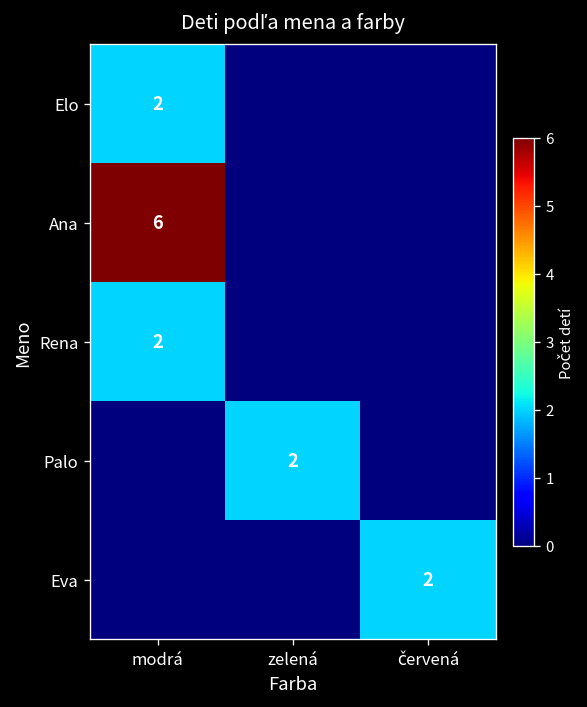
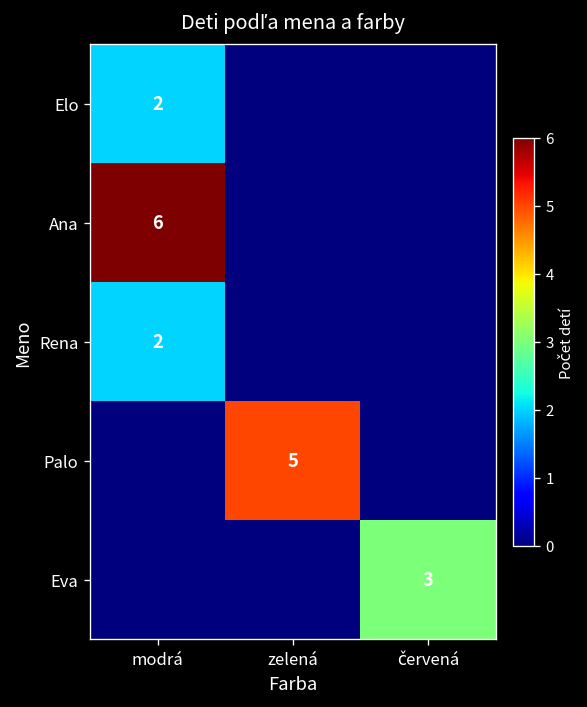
Palo, zelená: 2 -> 5
Eva, červená: 2 -> 3
